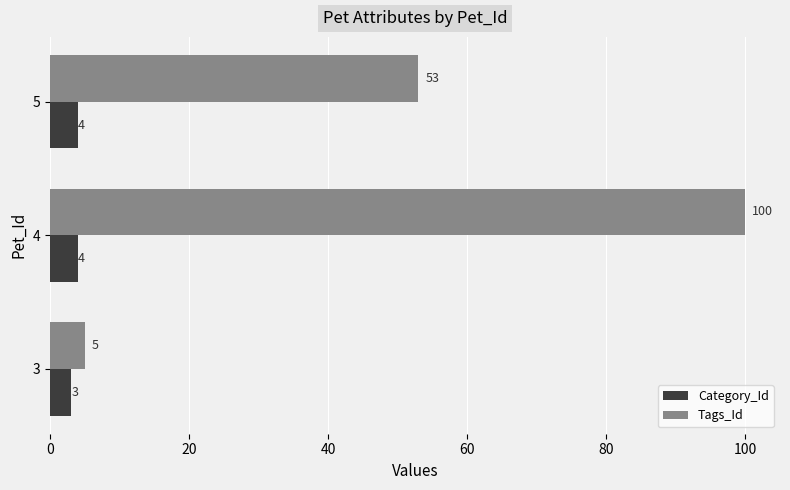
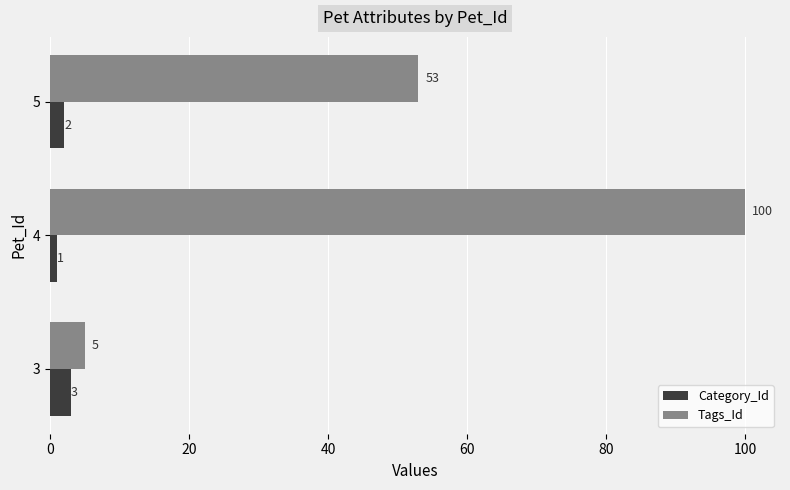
Category_Id, 5: 4 -> 2
Category_Id, 4: 4 -> 1
